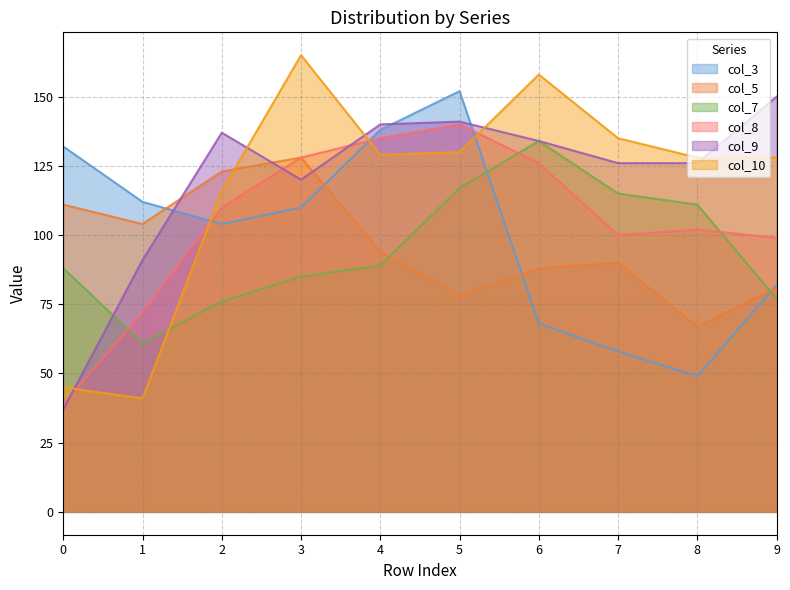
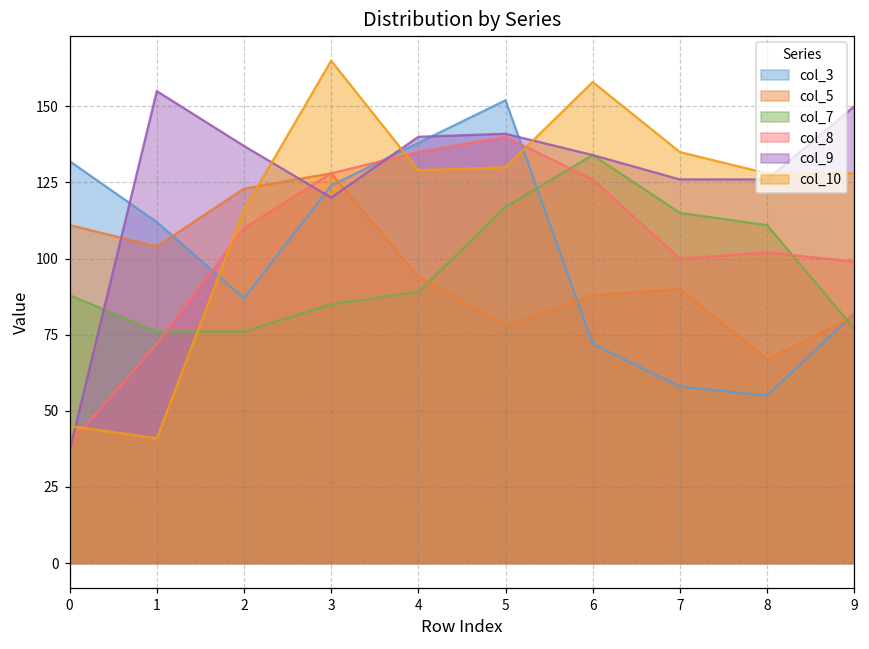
col_7, 1: 61 -> 76
col_9, 1: 91 -> 155
col_3, 2: 104 -> 87
col_3, 3: 110 -> 124
col_3, 6: 68 -> 72
col_3, 8: 49 -> 55
